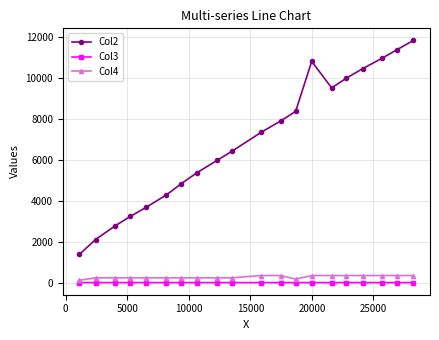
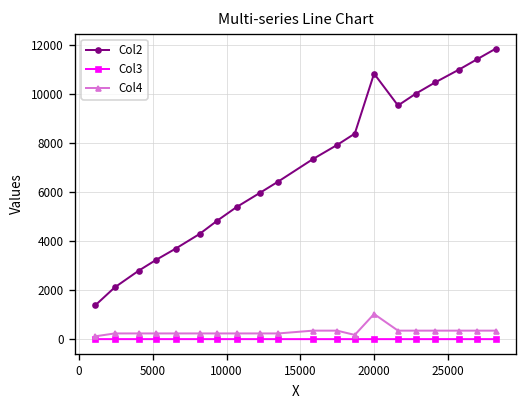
Col4, 20000: 300 -> 1000
